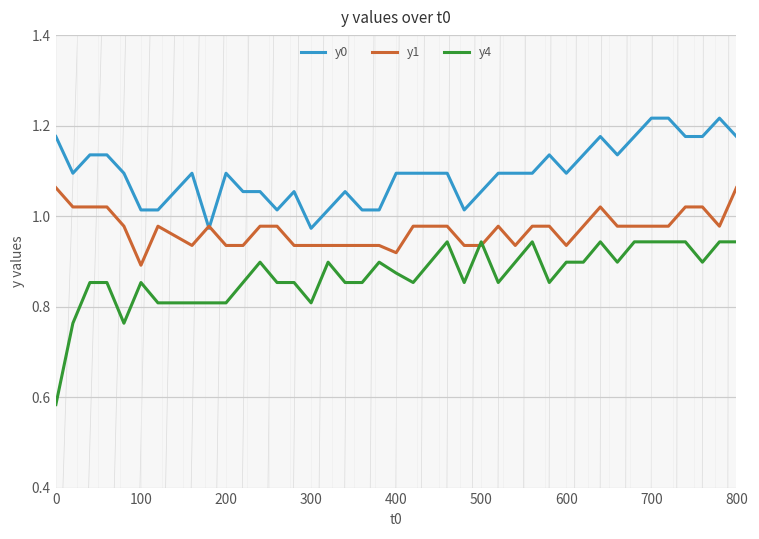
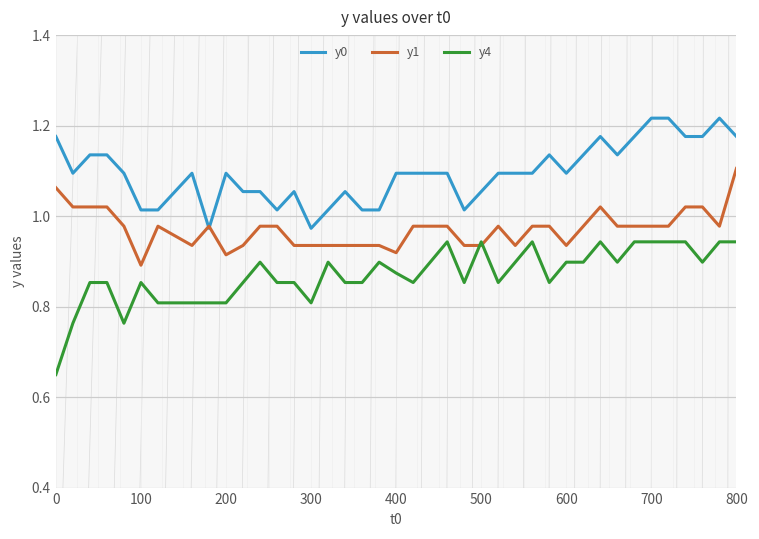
y4, 0: 0.58 -> 0.65
y1, 200: 0.94 -> 0.92
y1, 800: 1.06 -> 1.11
